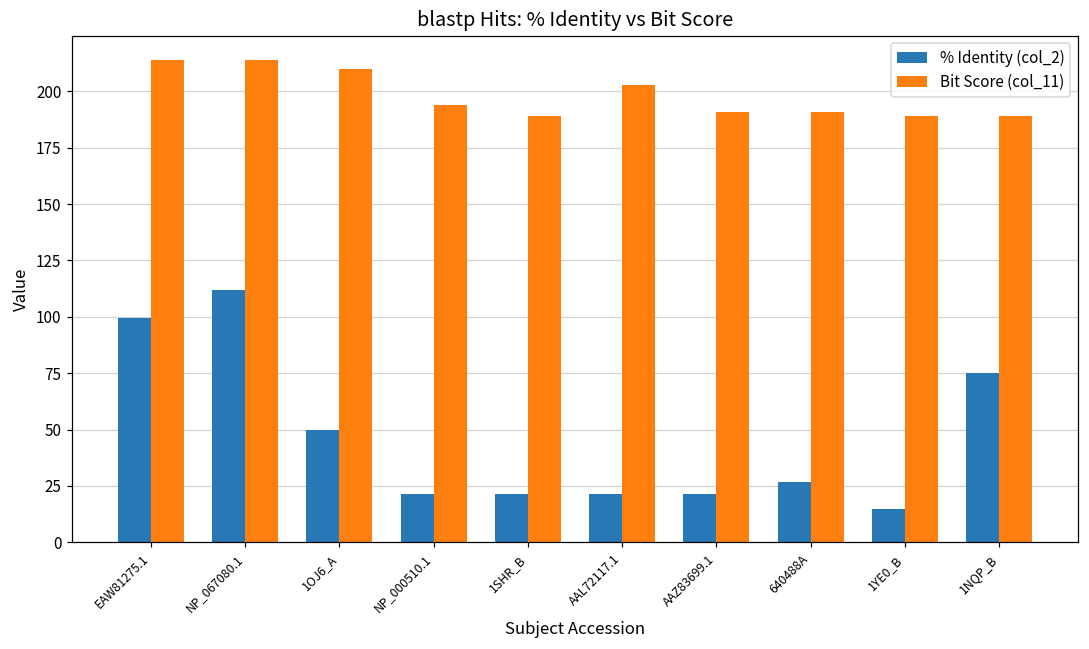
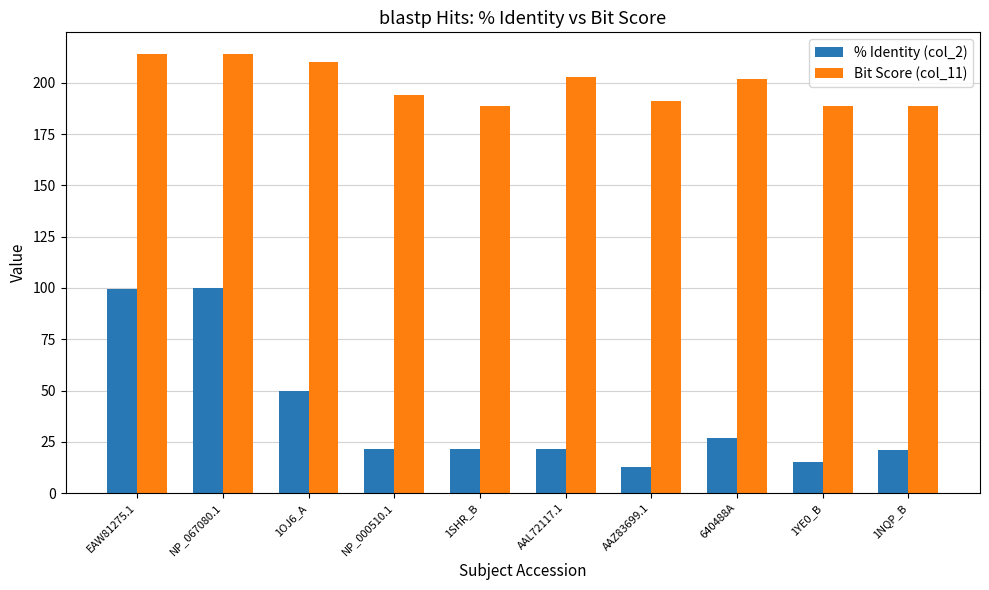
% Identity (col_2), NP_067080.1: 112 -> 100
% Identity (col_2), AAZ83699.1: 22 -> 13
Bit Score (col_11), 640488A: 191 -> 202
% Identity (col_2), 1NQP_B: 75 -> 21
